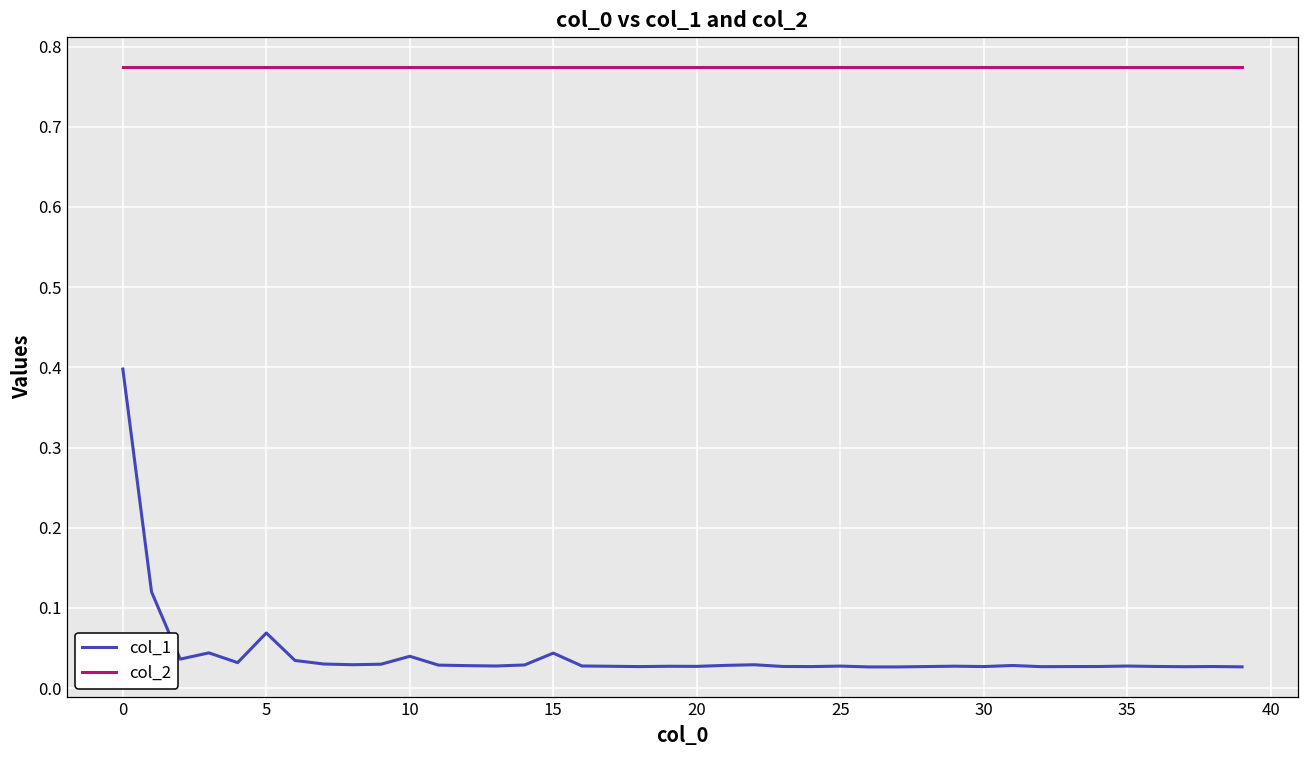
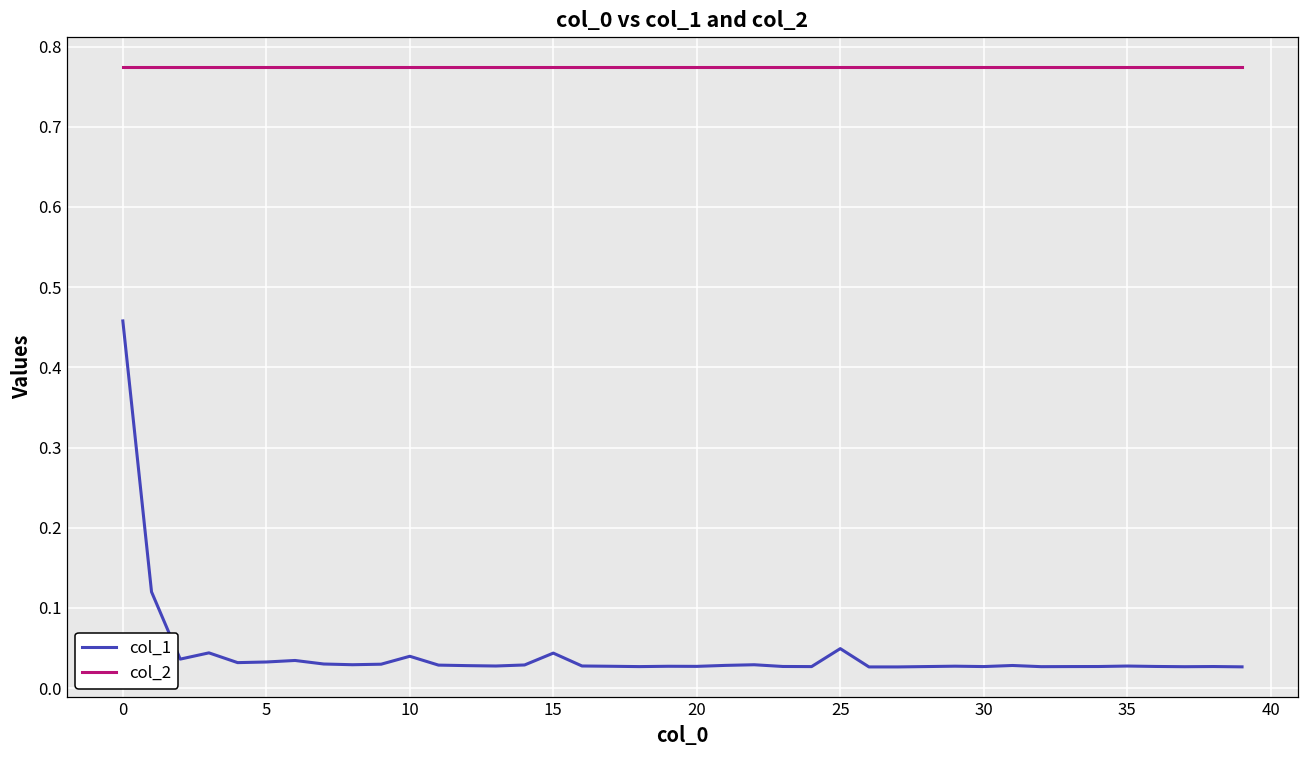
col_1, 0: 0.40 -> 0.46
col_1, 5: 0.07 -> 0.03
col_1, 25: 0.03 -> 0.05
